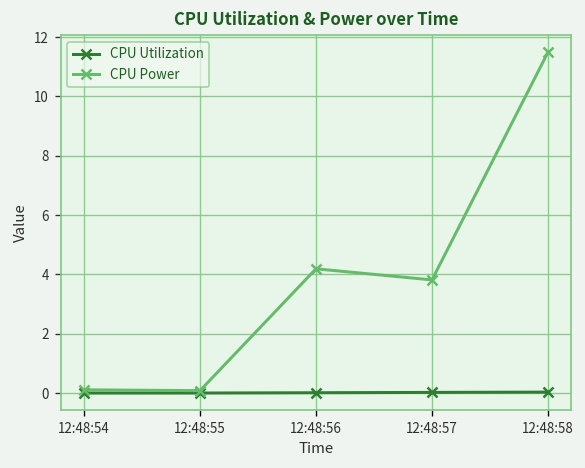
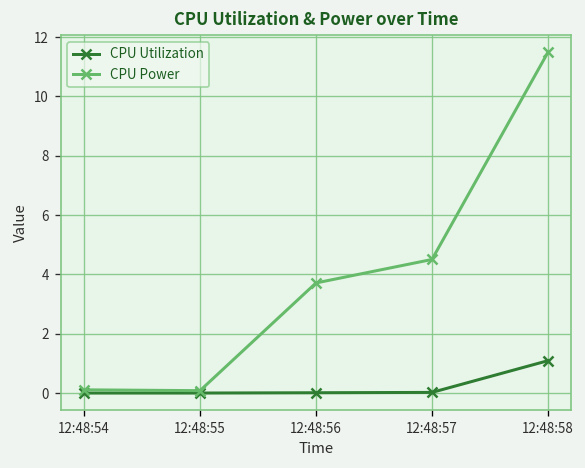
CPU Power, 12:48:56: 4.2 -> 3.7
CPU Power, 12:48:57: 3.8 -> 4.5
CPU Utilization, 12:48:58: 0.0 -> 1.1
